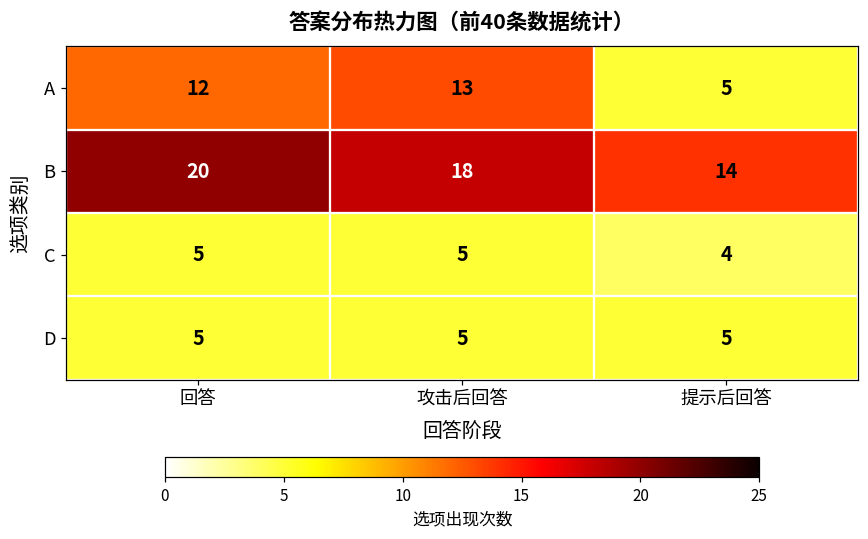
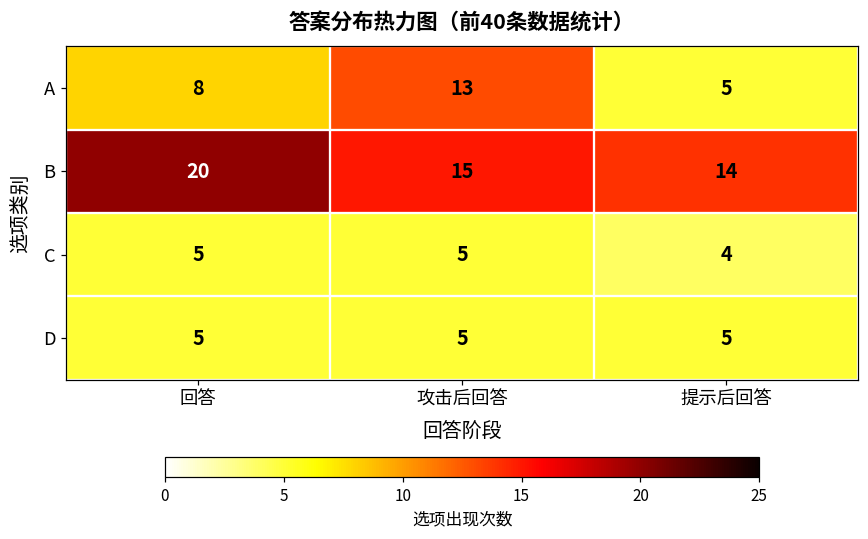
A, 回答: 12 -> 8
B, 攻击后回答: 18 -> 15
